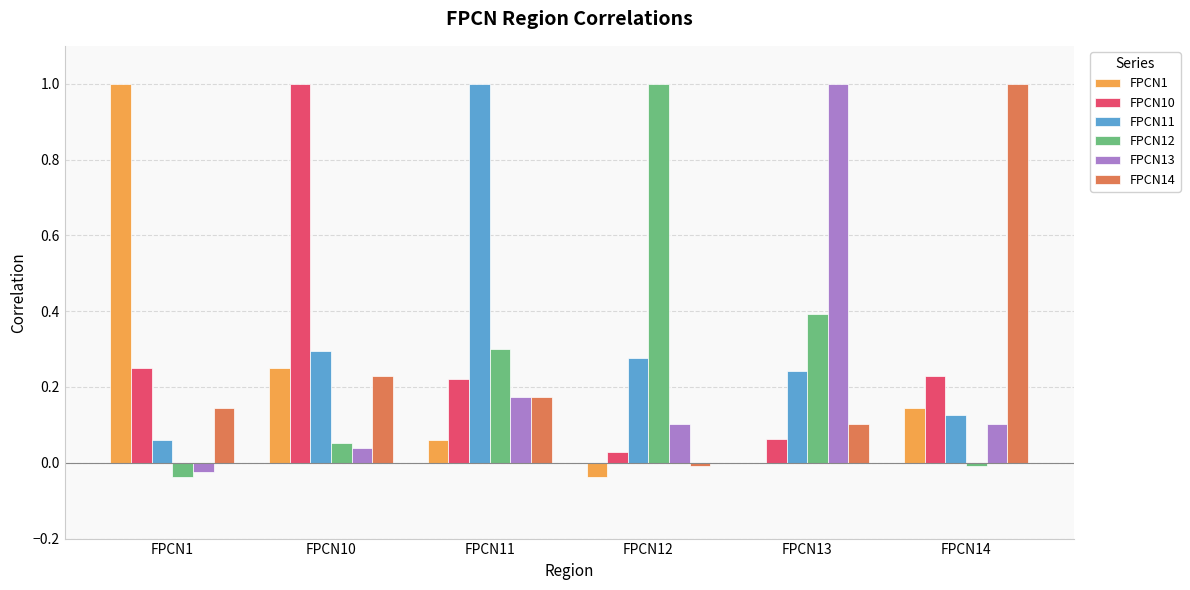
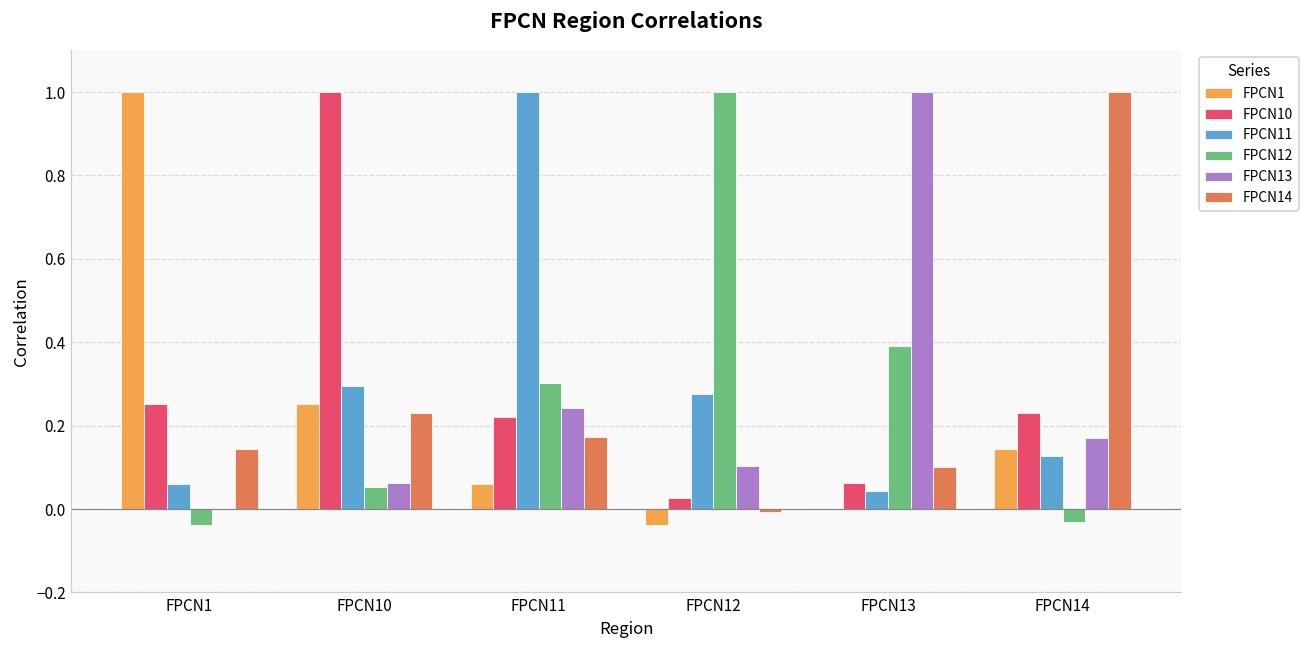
FPCN13, FPCN1: -0.02 -> 0.00
FPCN13, FPCN10: 0.04 -> 0.06
FPCN13, FPCN11: 0.17 -> 0.24
FPCN11, FPCN13: 0.24 -> 0.04
FPCN12, FPCN14: -0.01 -> -0.03
FPCN13, FPCN14: 0.10 -> 0.17
